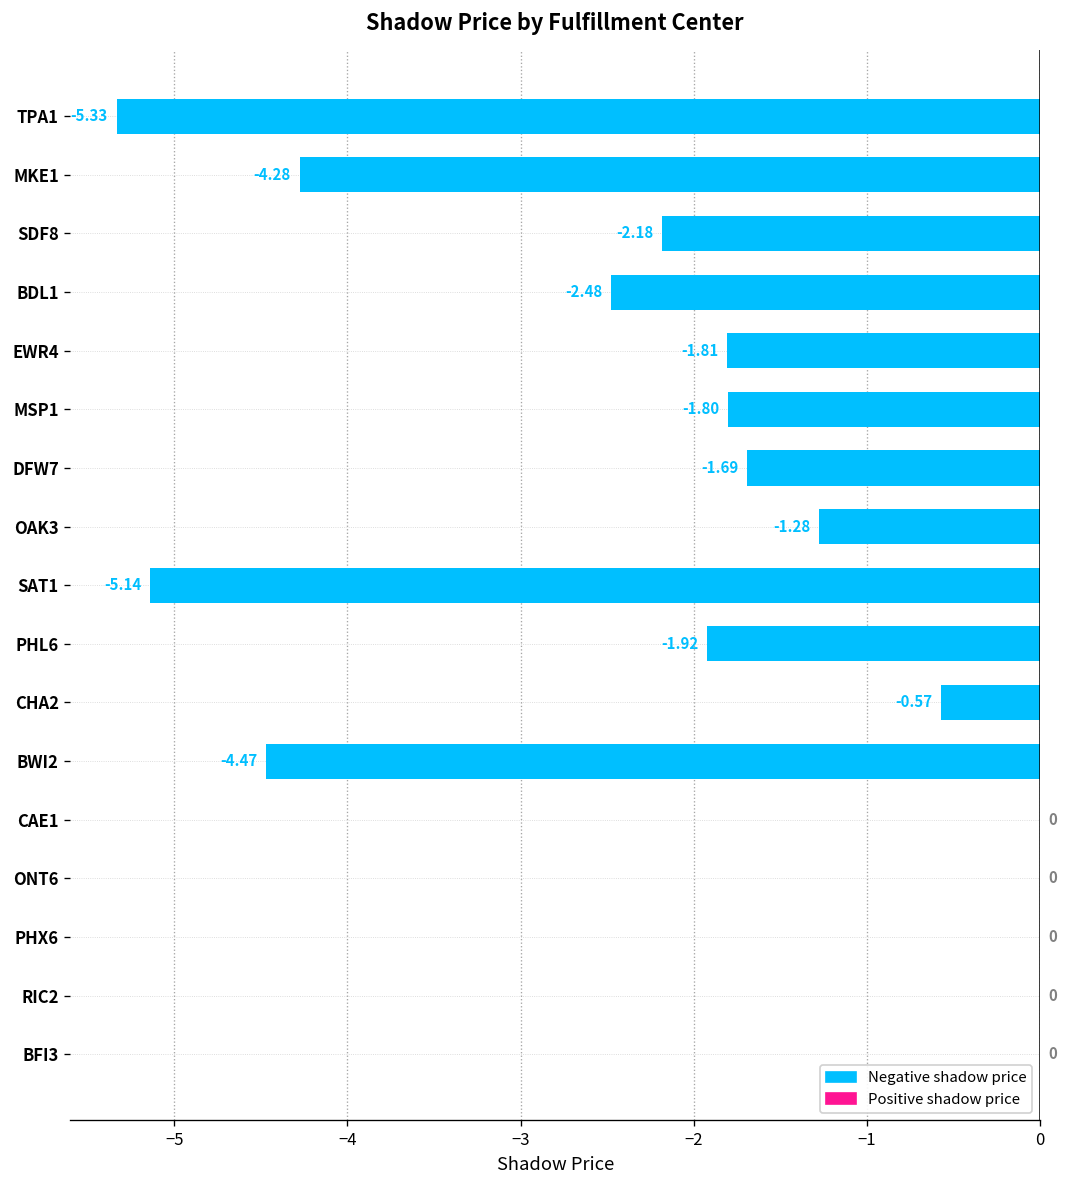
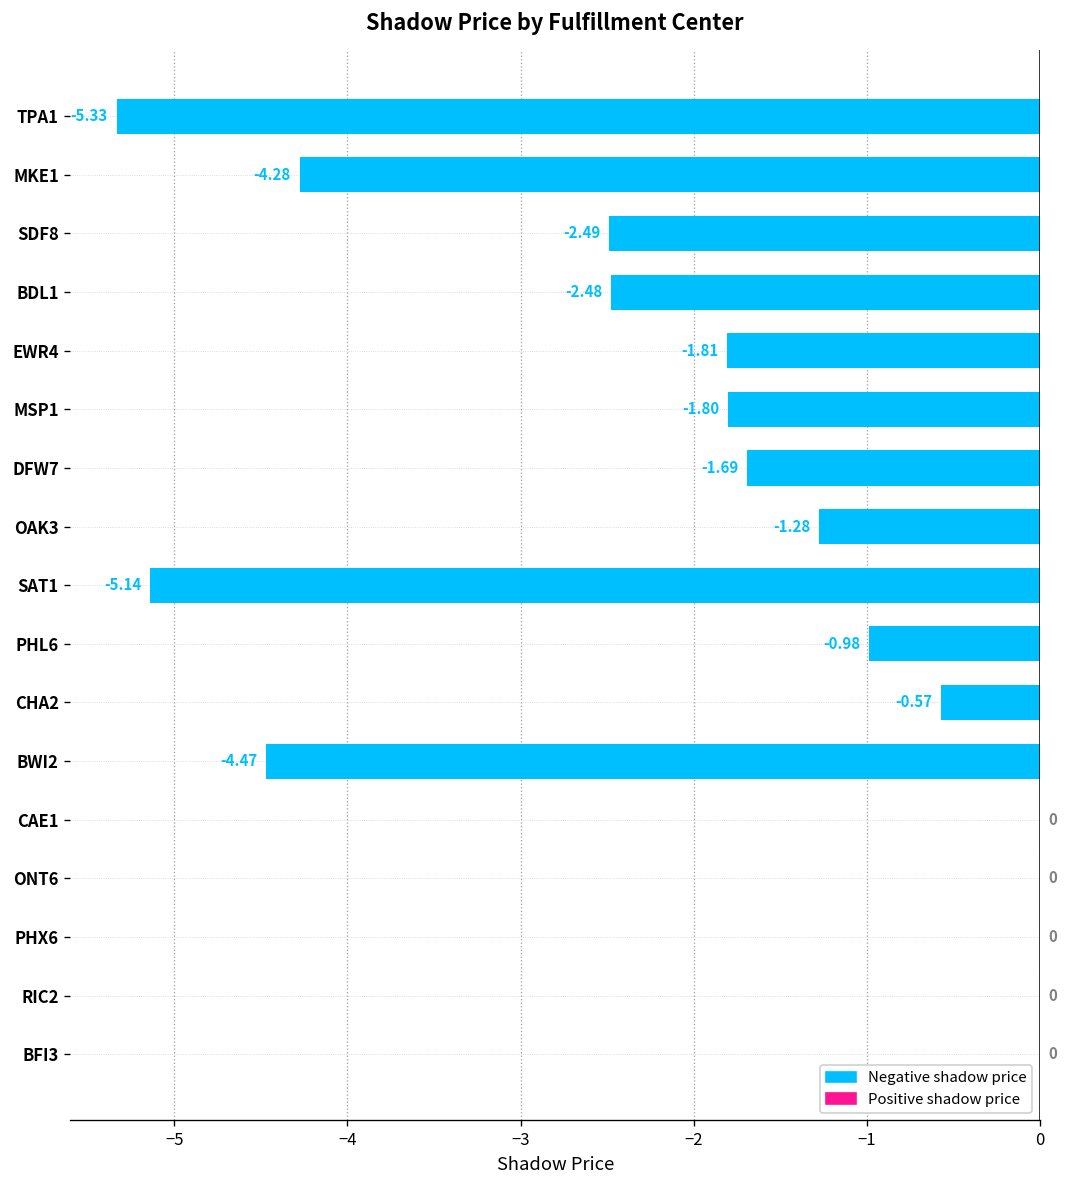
SDF8: -2.18 -> -2.49
PHL6: -1.92 -> -0.98
